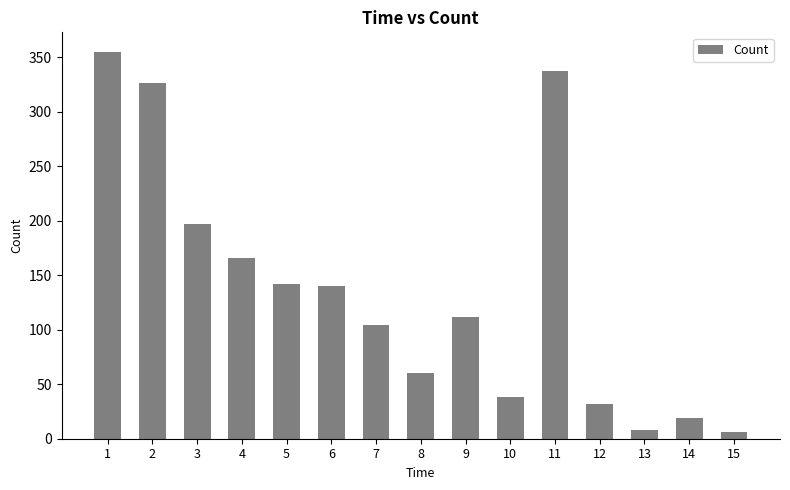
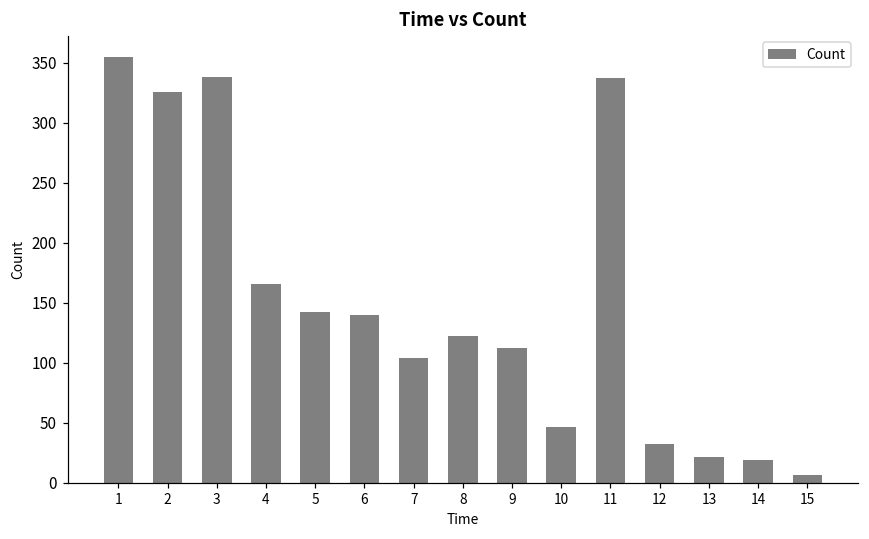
3: 197 -> 338
8: 60 -> 122
10: 38 -> 46
13: 8 -> 21
